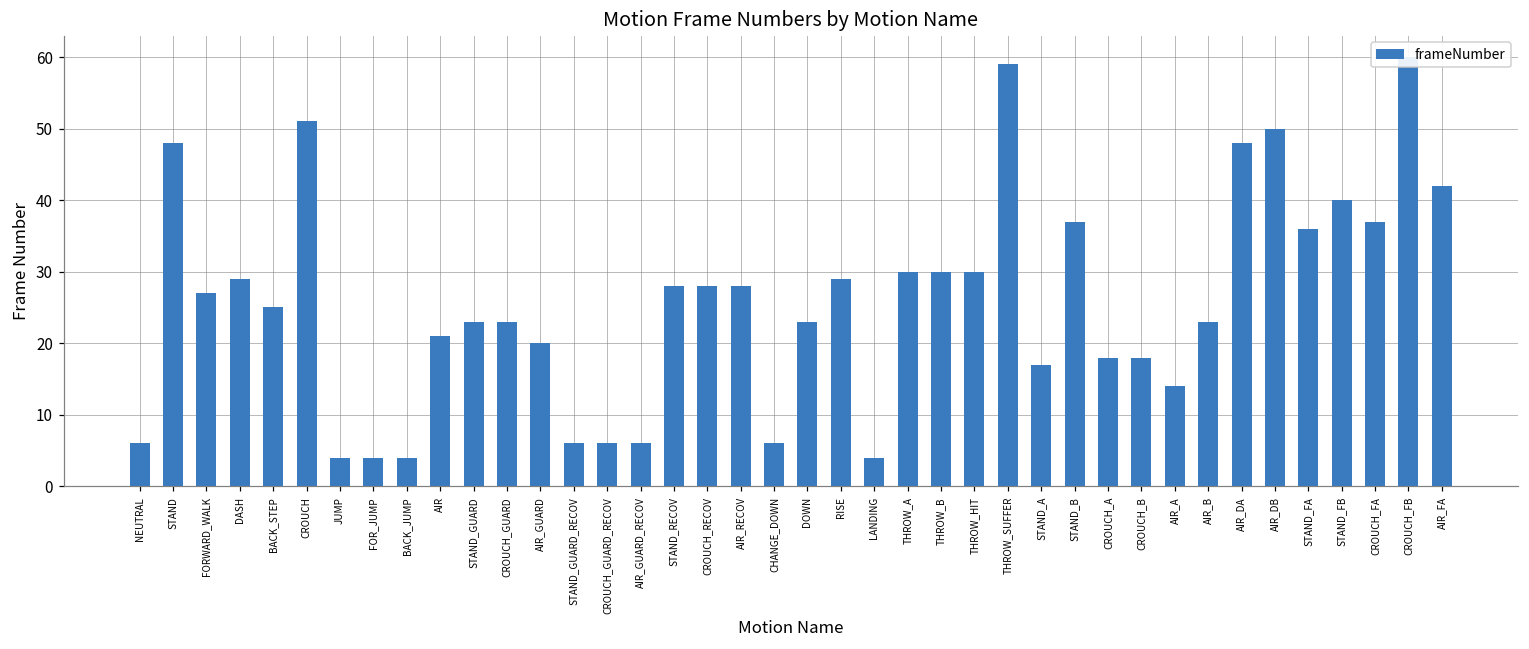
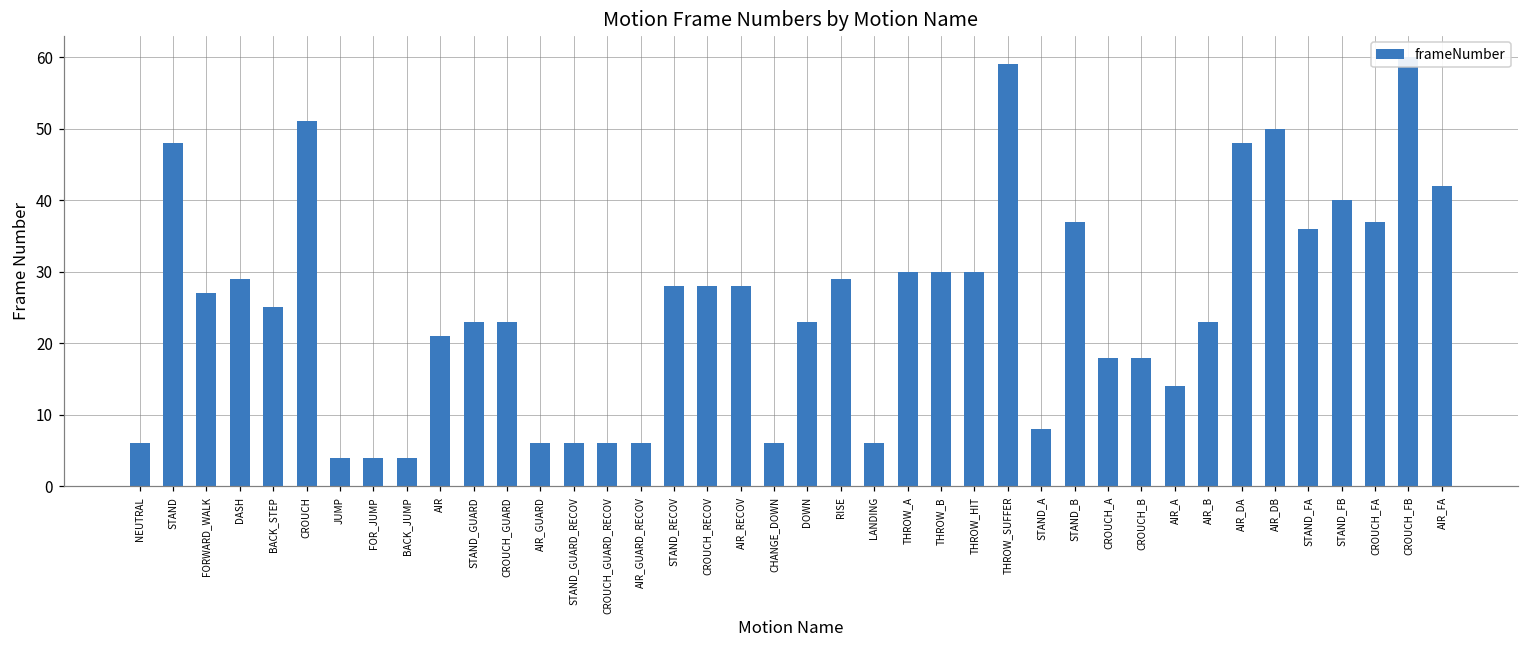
AIR_GUARD: 20 -> 6
LANDING: 4 -> 6
STAND_A: 17 -> 8
